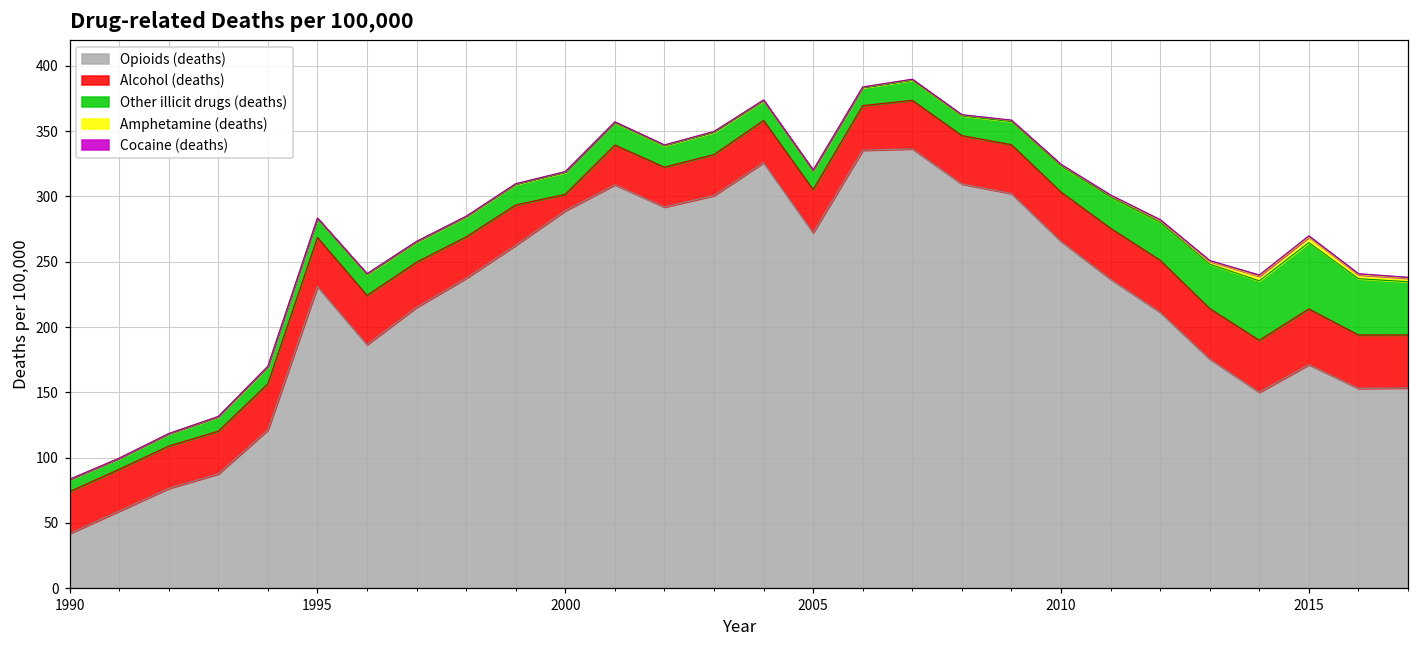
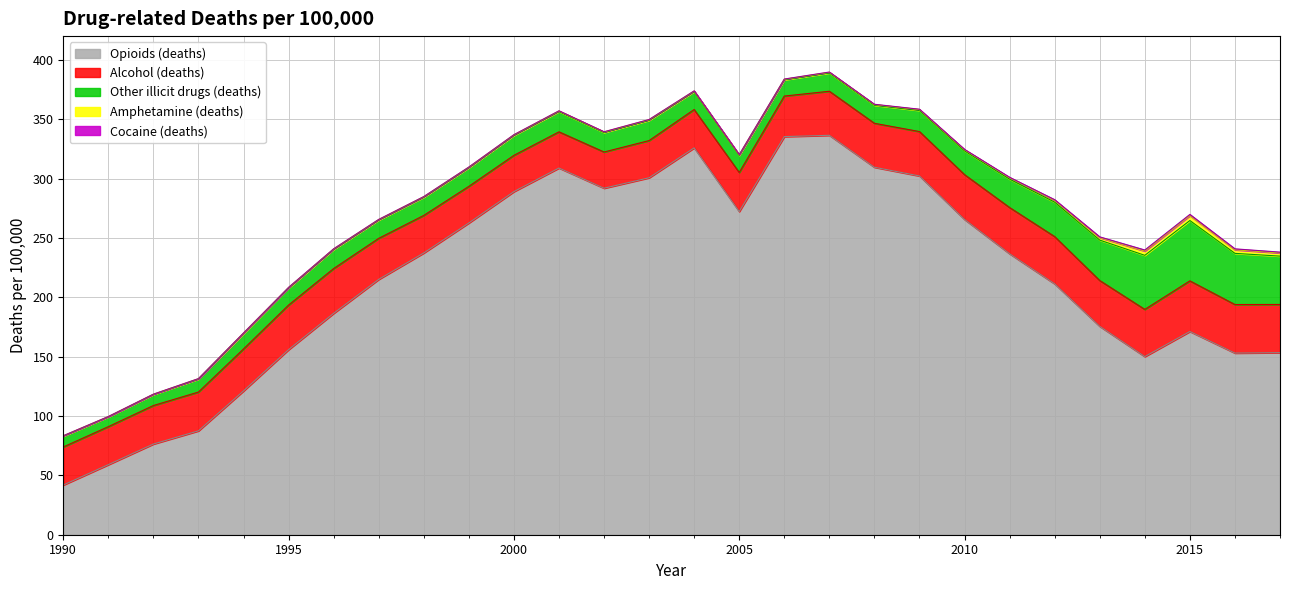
Opioids (deaths), 1995: 231 -> 156
Alcohol (deaths), 2000: 13 -> 31
